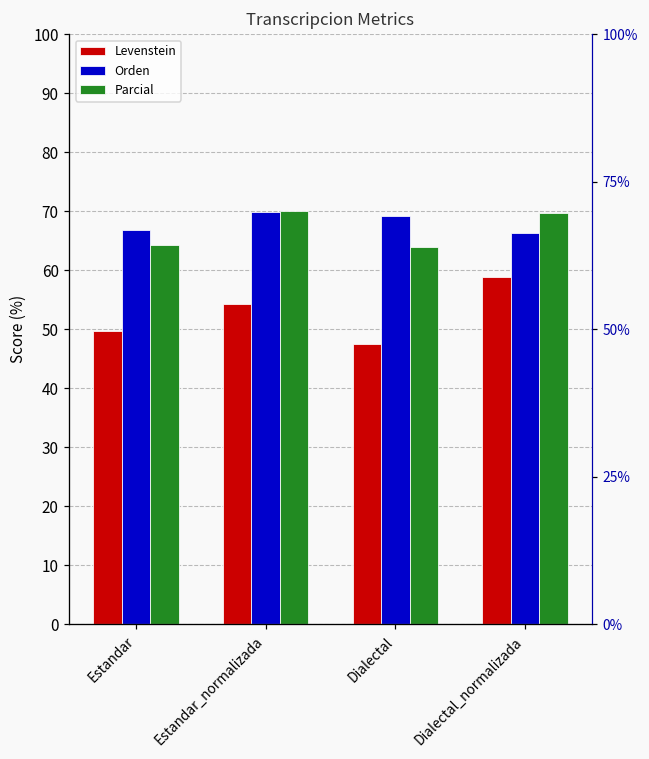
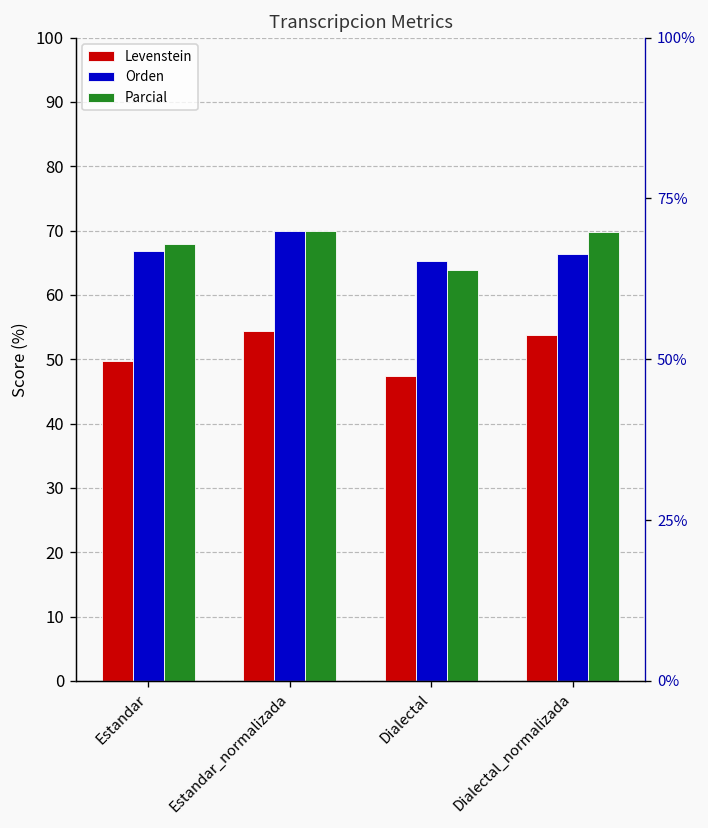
Parcial, Estandar: 64 -> 68
Orden, Dialectal: 69 -> 65
Levenstein, Dialectal_normalizada: 59 -> 54
